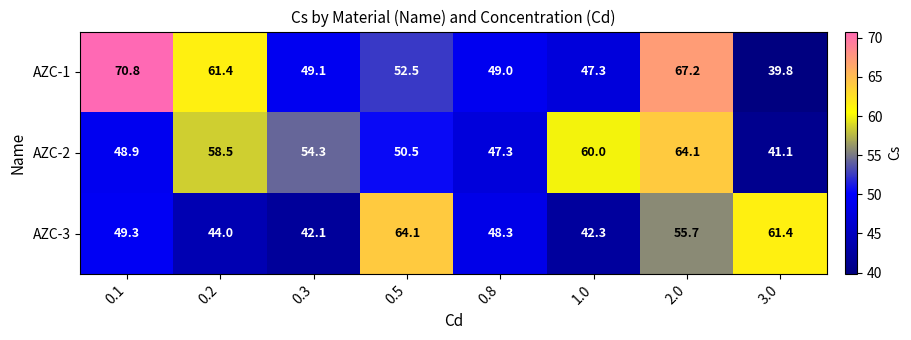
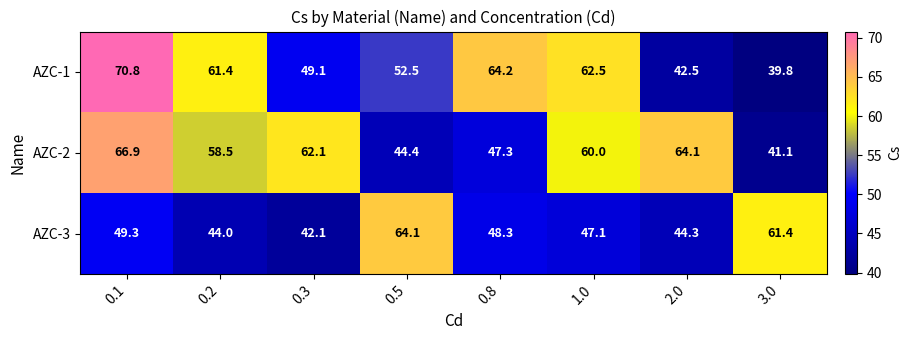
AZC-1, 0.8: 49.0 -> 64.2
AZC-1, 1.0: 47.3 -> 62.5
AZC-1, 2.0: 67.2 -> 42.5
AZC-2, 0.1: 48.9 -> 66.9
AZC-2, 0.3: 54.3 -> 62.1
AZC-2, 0.5: 50.5 -> 44.4
AZC-3, 1.0: 42.3 -> 47.1
AZC-3, 2.0: 55.7 -> 44.3
